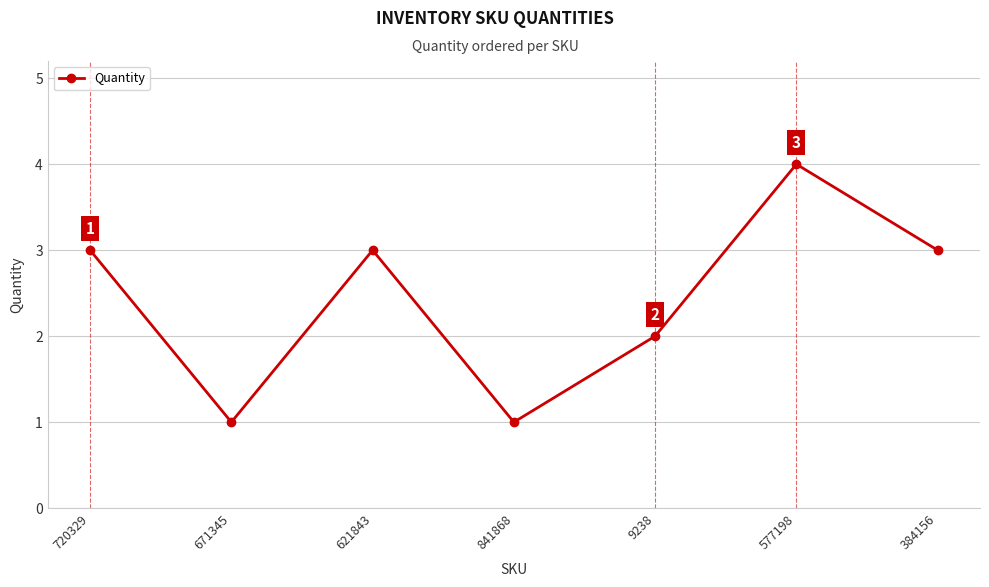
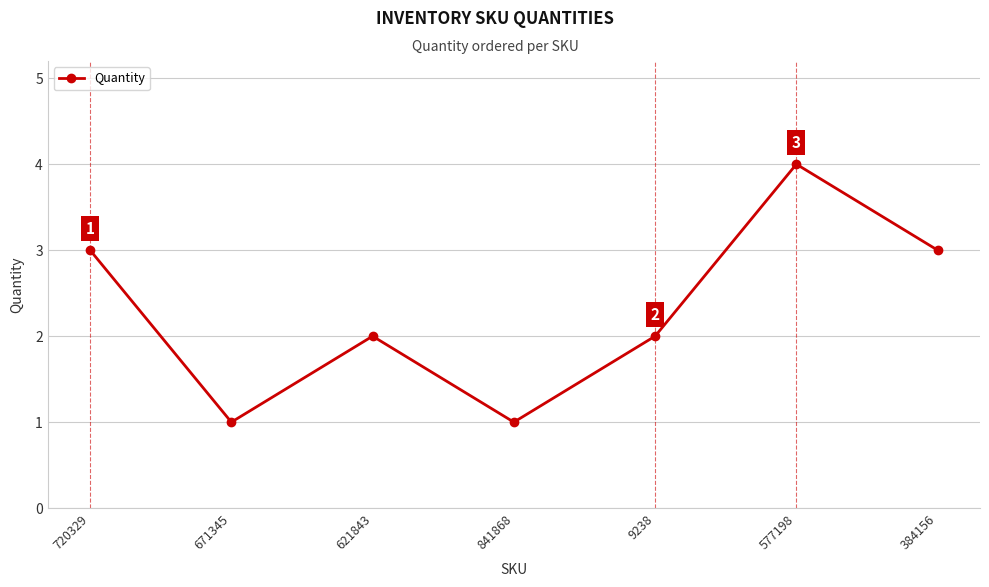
621843: 3 -> 2
